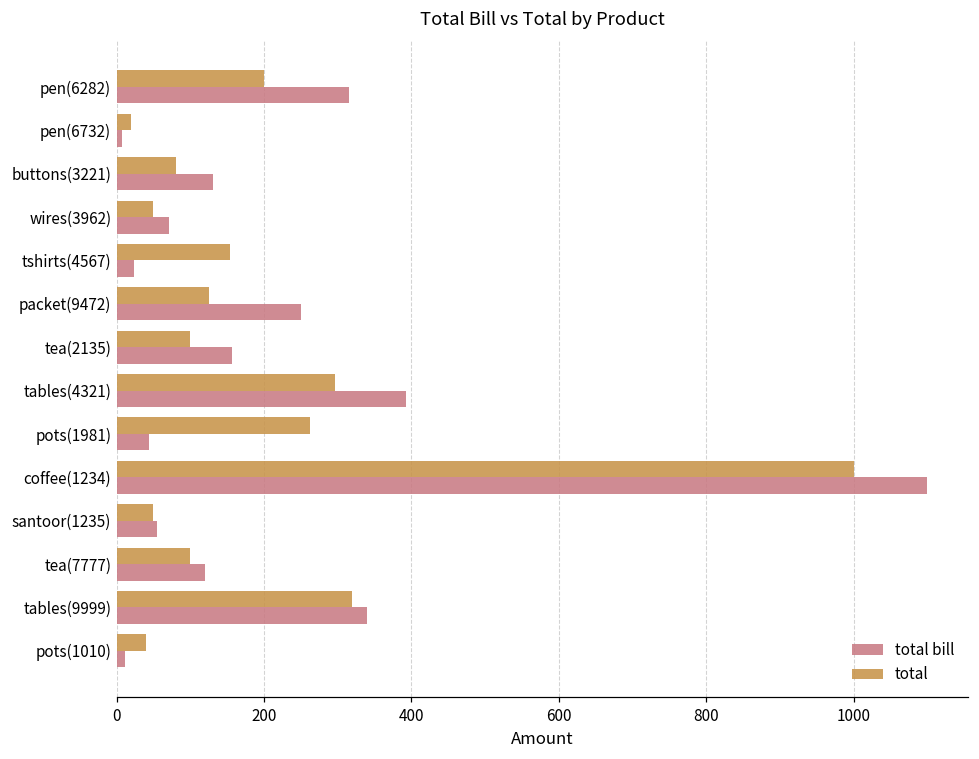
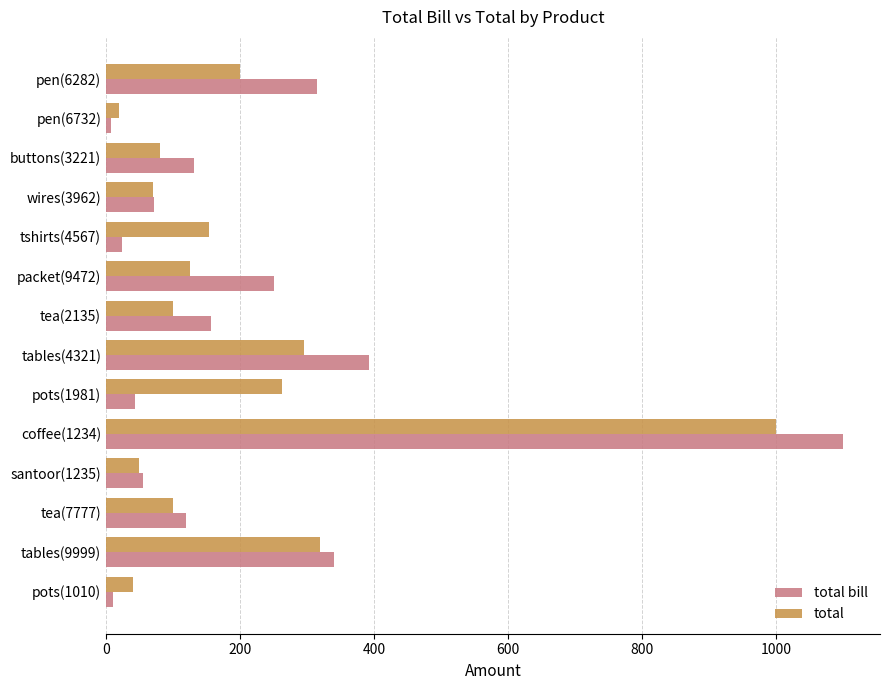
total, wires(3962): 50 -> 70
